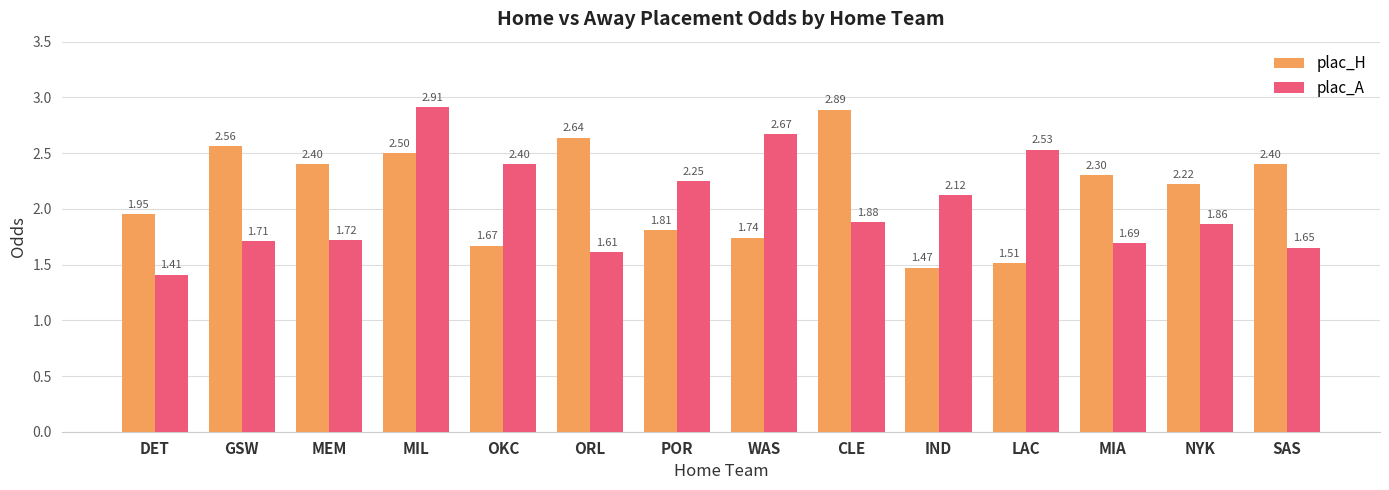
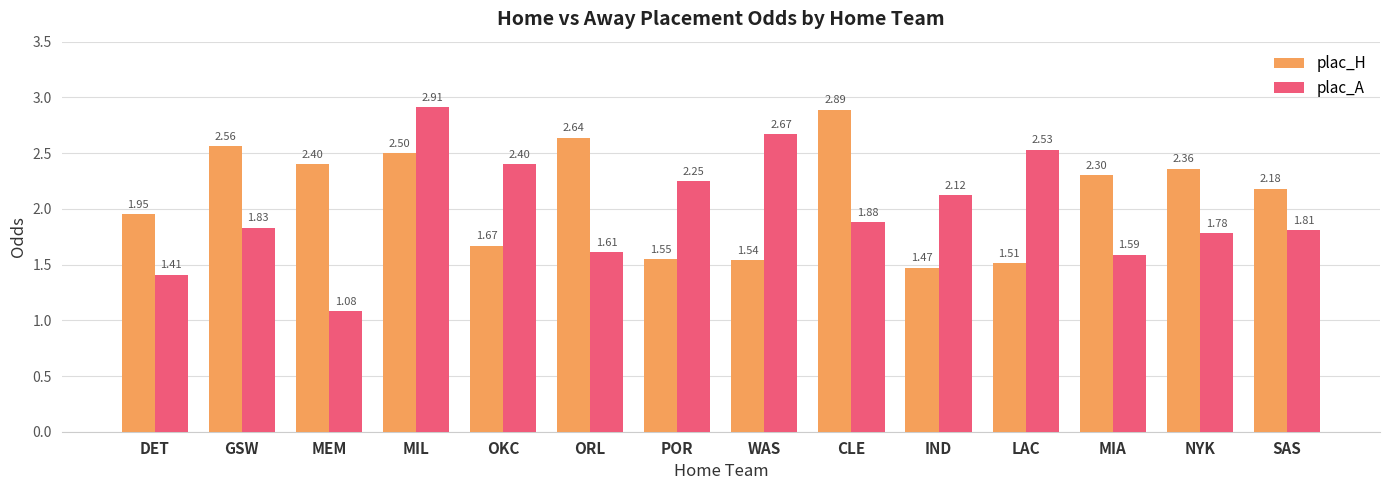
plac_A, GSW: 1.71 -> 1.83
plac_A, MEM: 1.72 -> 1.08
plac_H, POR: 1.81 -> 1.55
plac_H, WAS: 1.74 -> 1.54
plac_A, MIA: 1.69 -> 1.59
plac_H, NYK: 2.22 -> 2.36
plac_A, NYK: 1.86 -> 1.78
plac_H, SAS: 2.40 -> 2.18
plac_A, SAS: 1.65 -> 1.81
